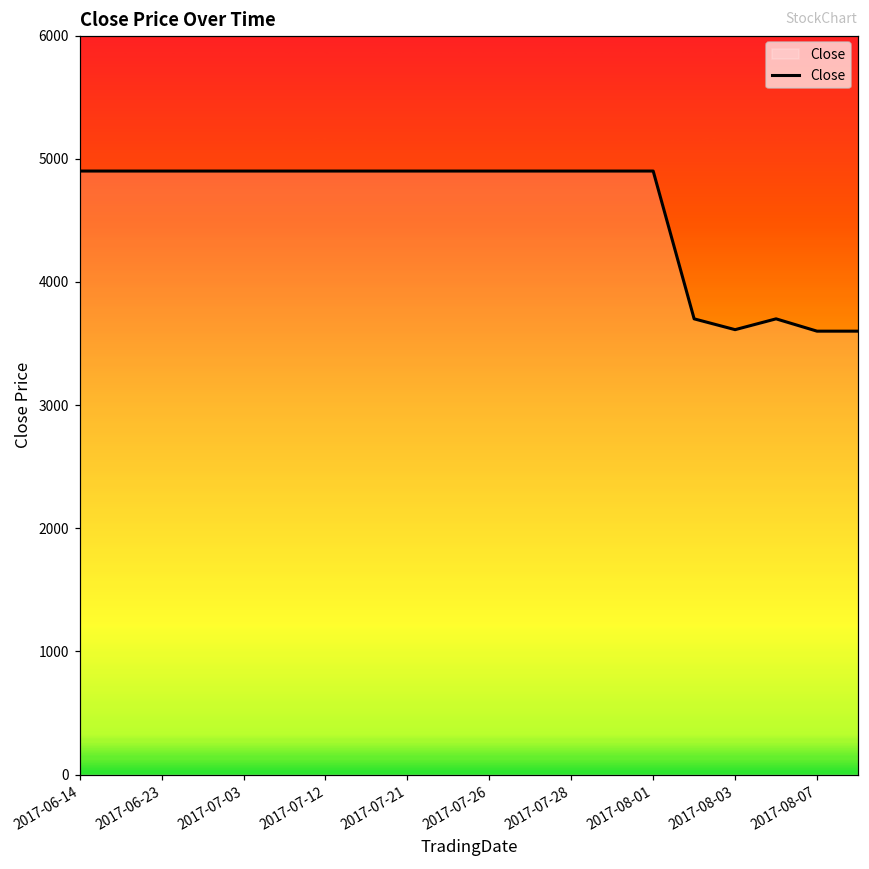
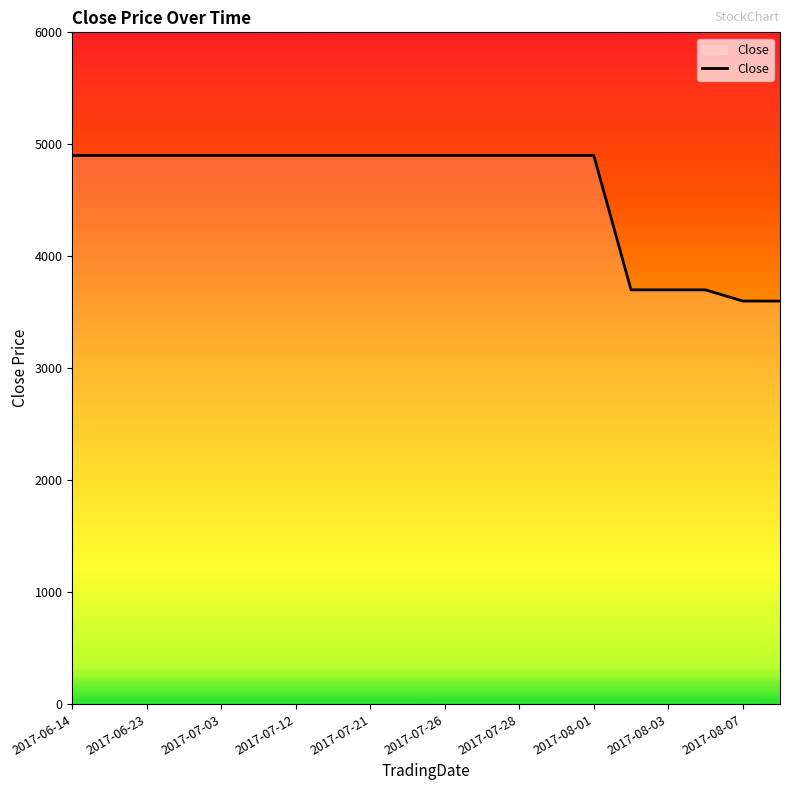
2017-08-03: 3610 -> 3700
